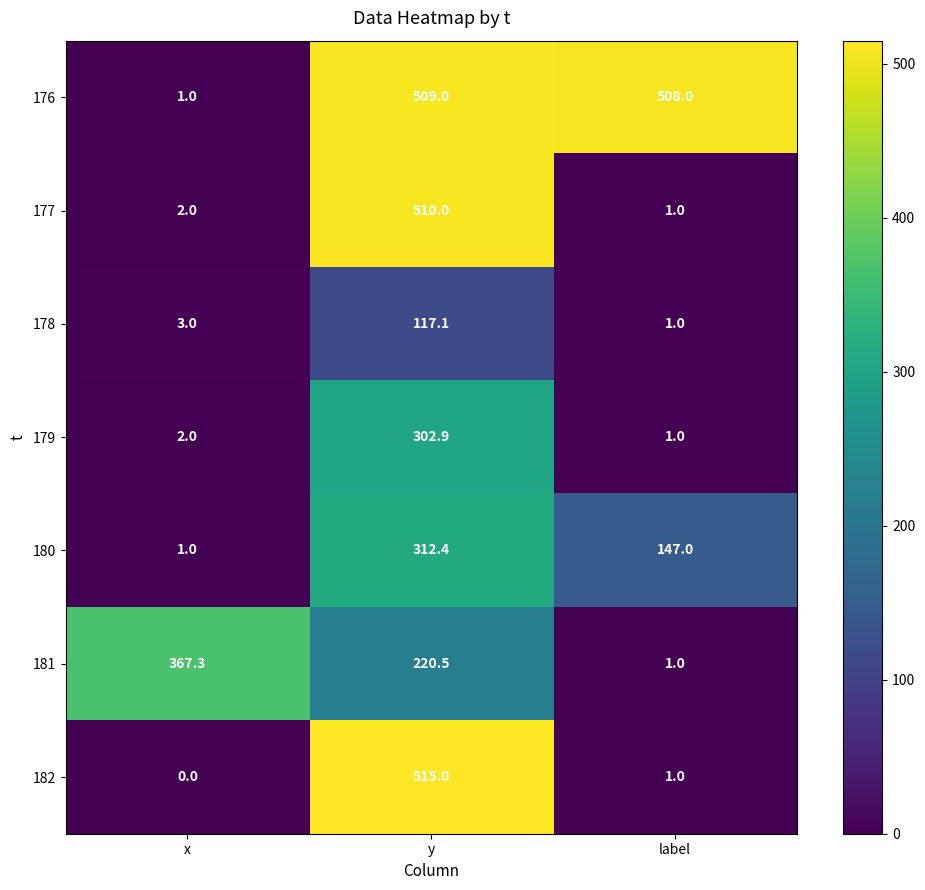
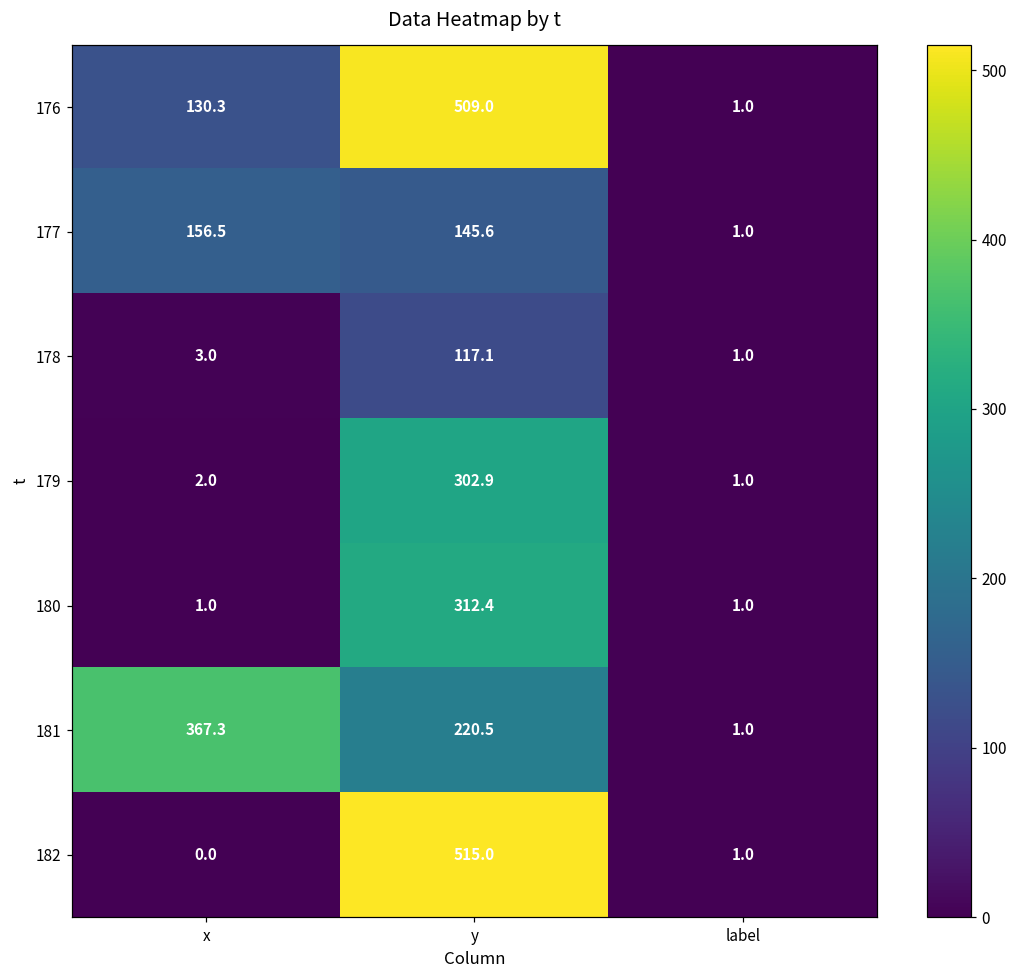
176, x: 1.0 -> 130.3
176, label: 508.0 -> 1.0
177, x: 2.0 -> 156.5
177, y: 510.0 -> 145.6
180, label: 147.0 -> 1.0
